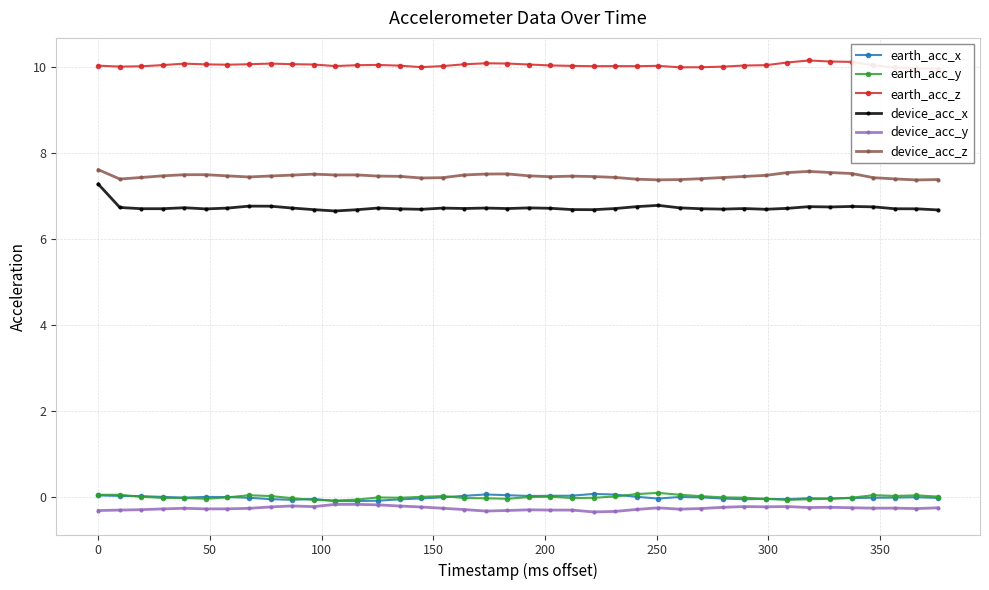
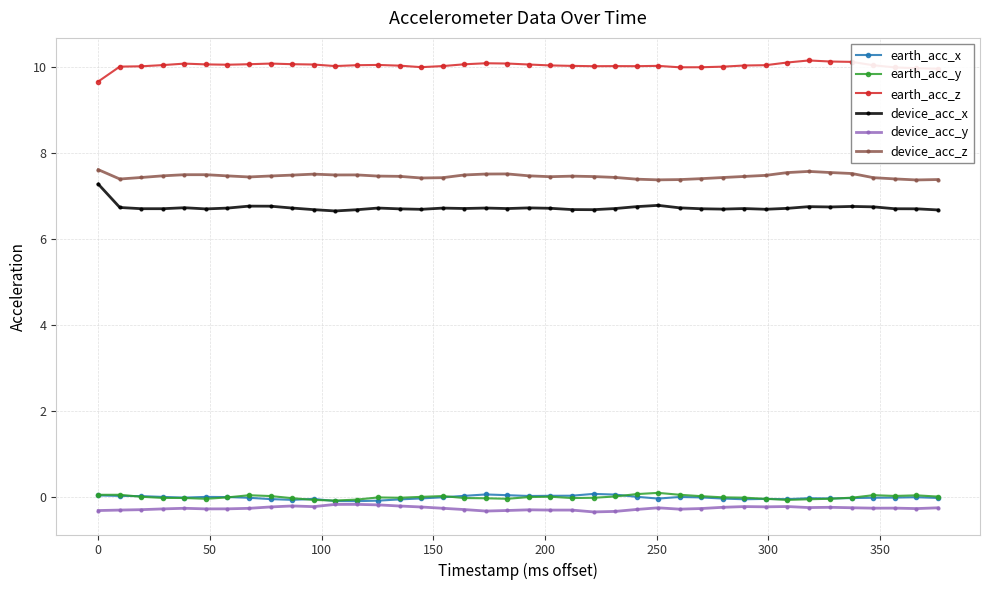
earth_acc_z, 0: 10.0 -> 9.7
